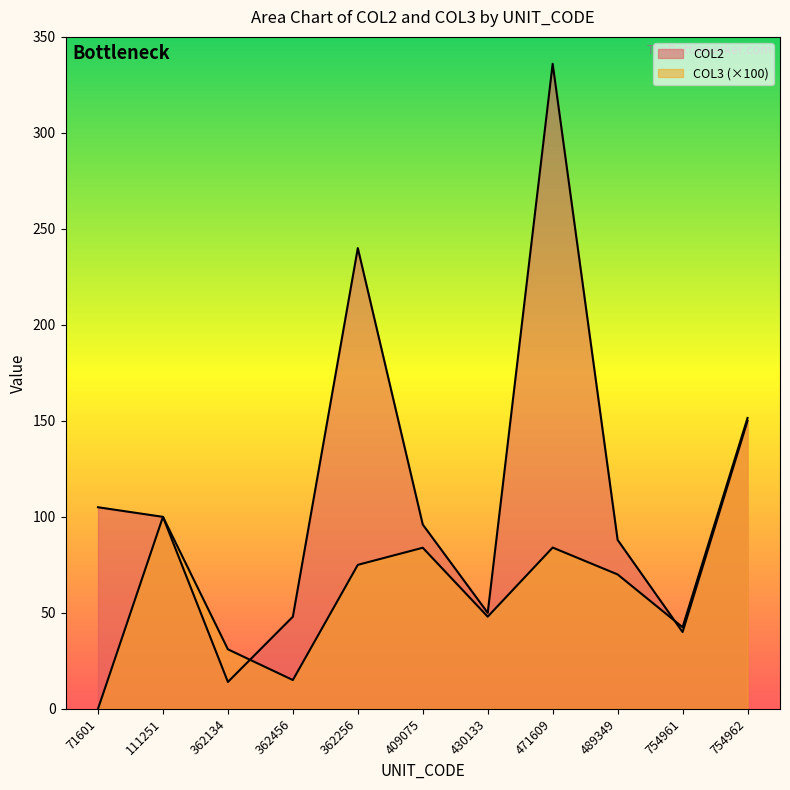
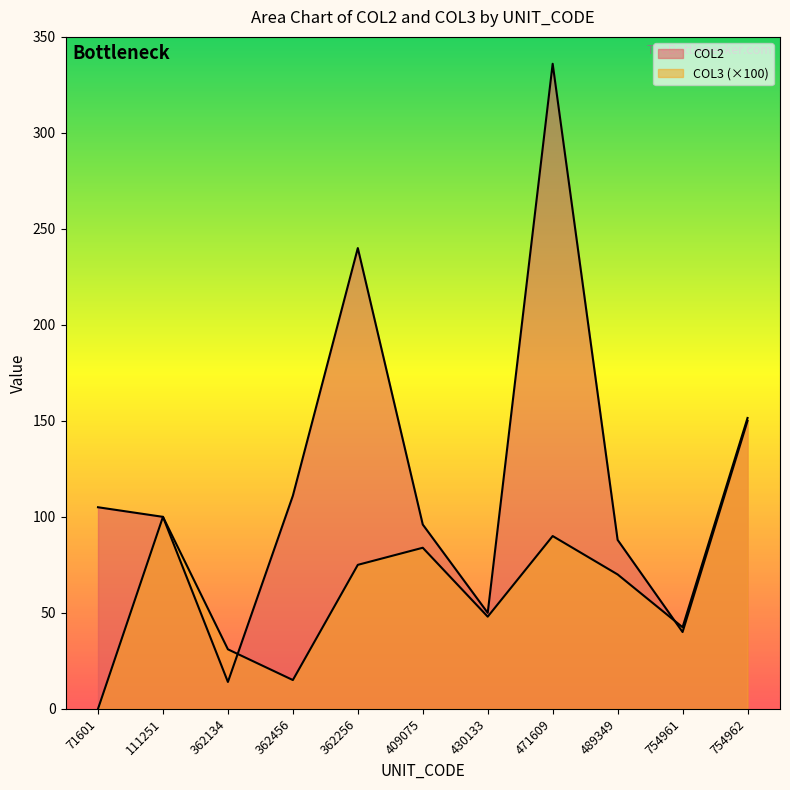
COL2, 362456: 48 -> 111
COL3 (×100), 471609: 84 -> 90
